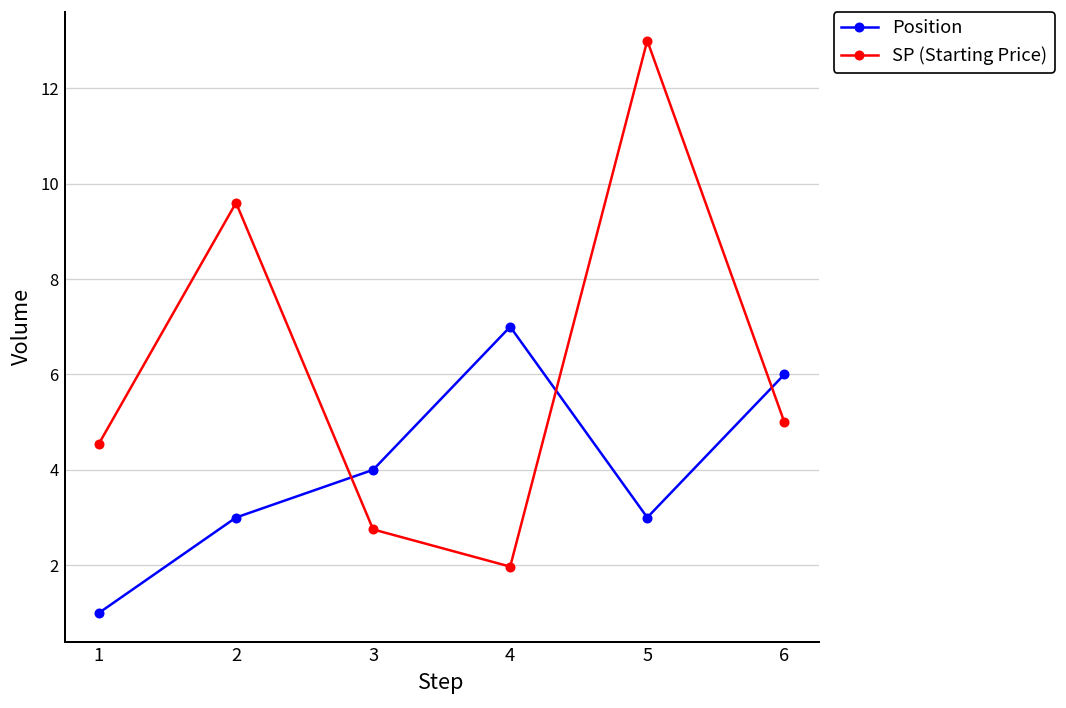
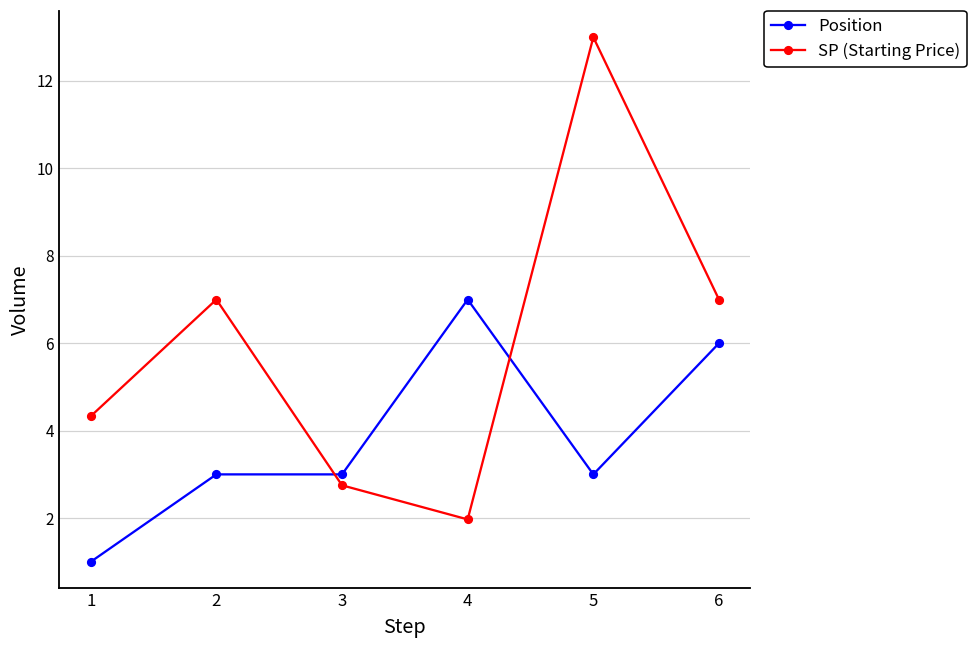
SP (Starting Price), 1: 4.6 -> 4.3
SP (Starting Price), 2: 9.6 -> 7.0
Position, 3: 4 -> 3
SP (Starting Price), 6: 5 -> 7
